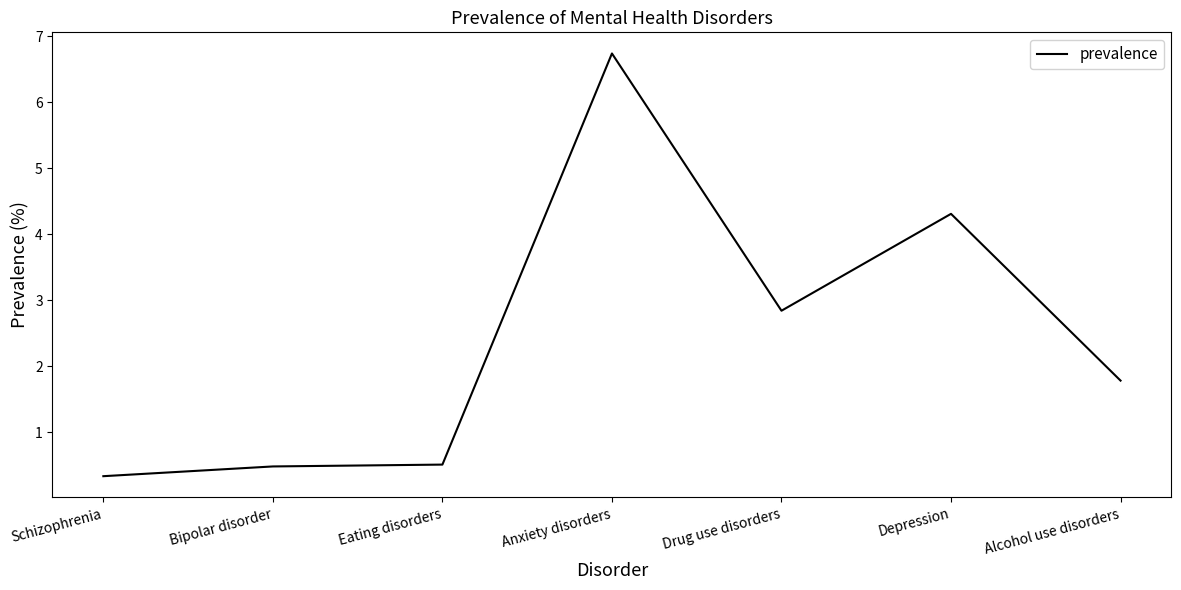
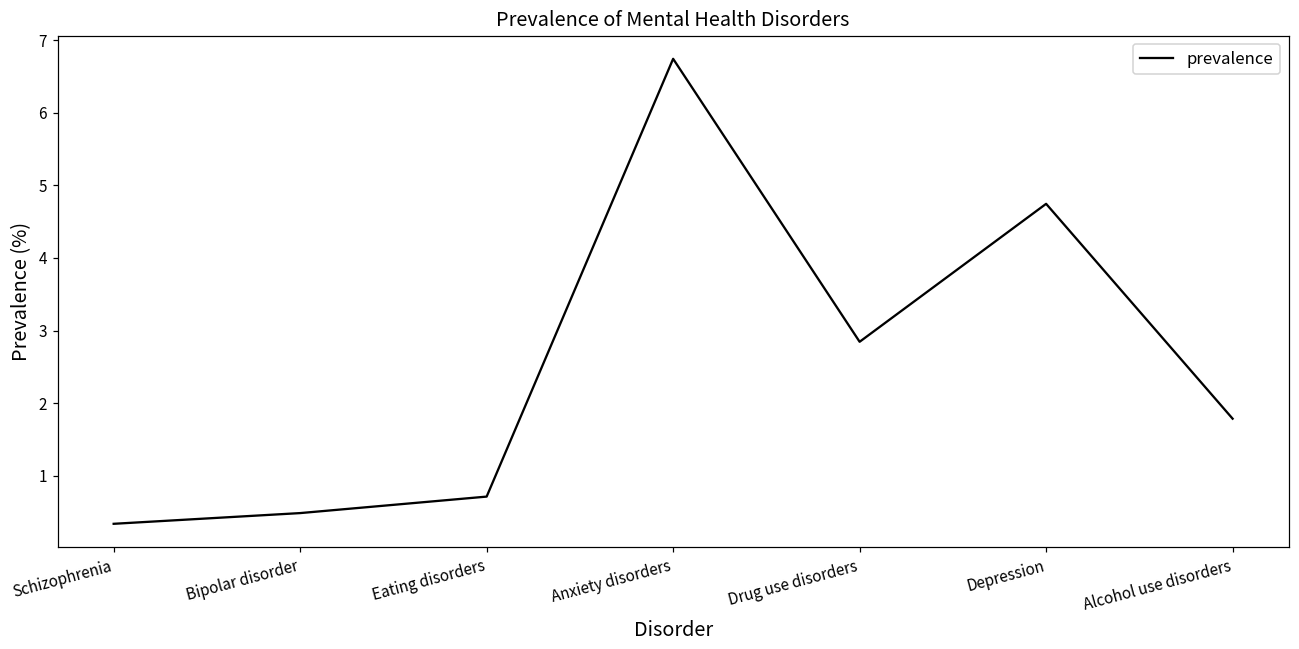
Eating disorders: 0.5 -> 0.7
Depression: 4.3 -> 4.7
